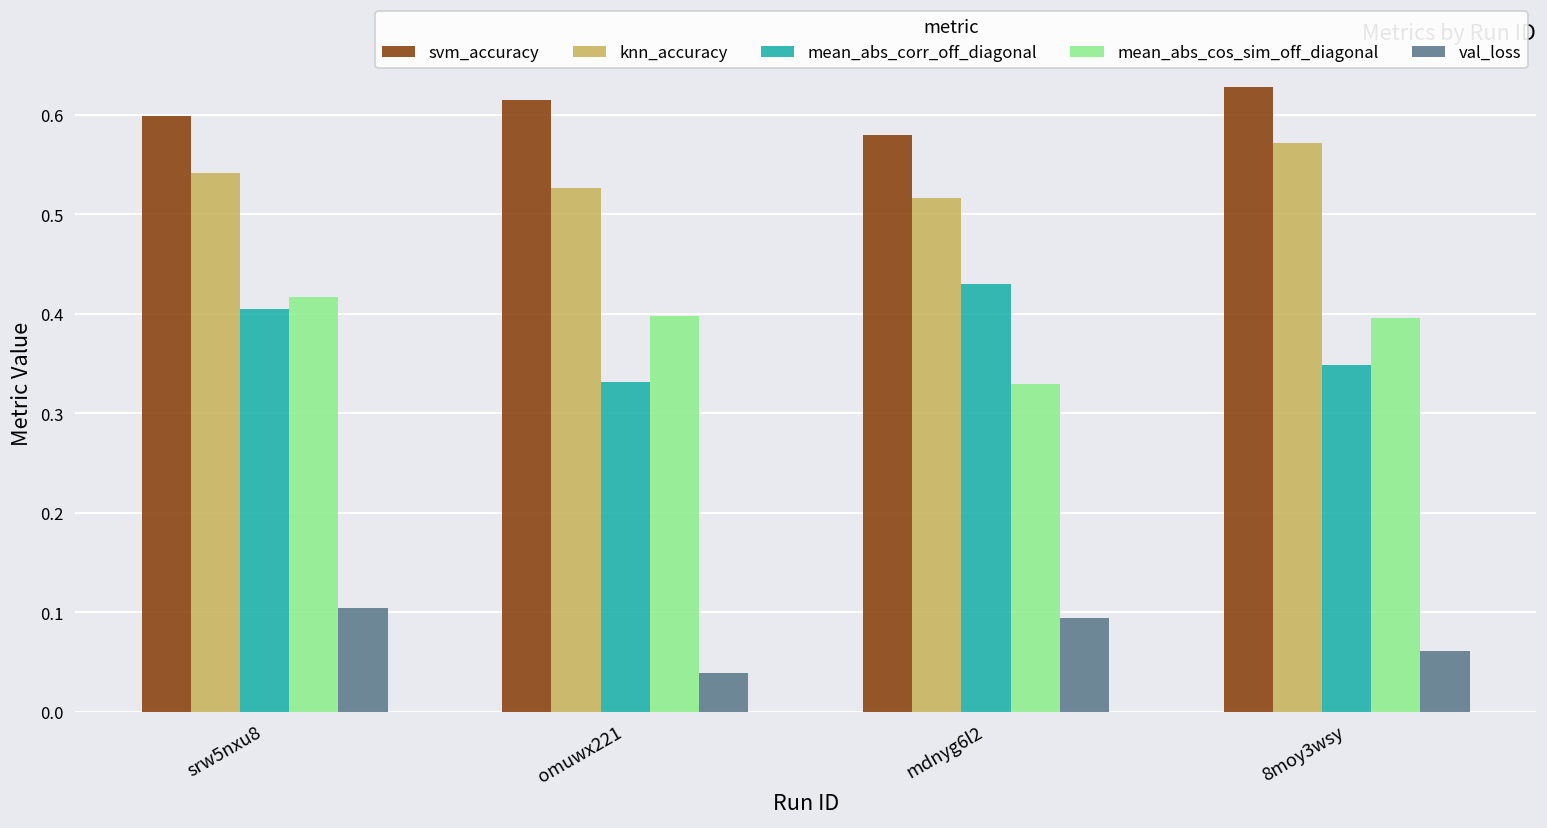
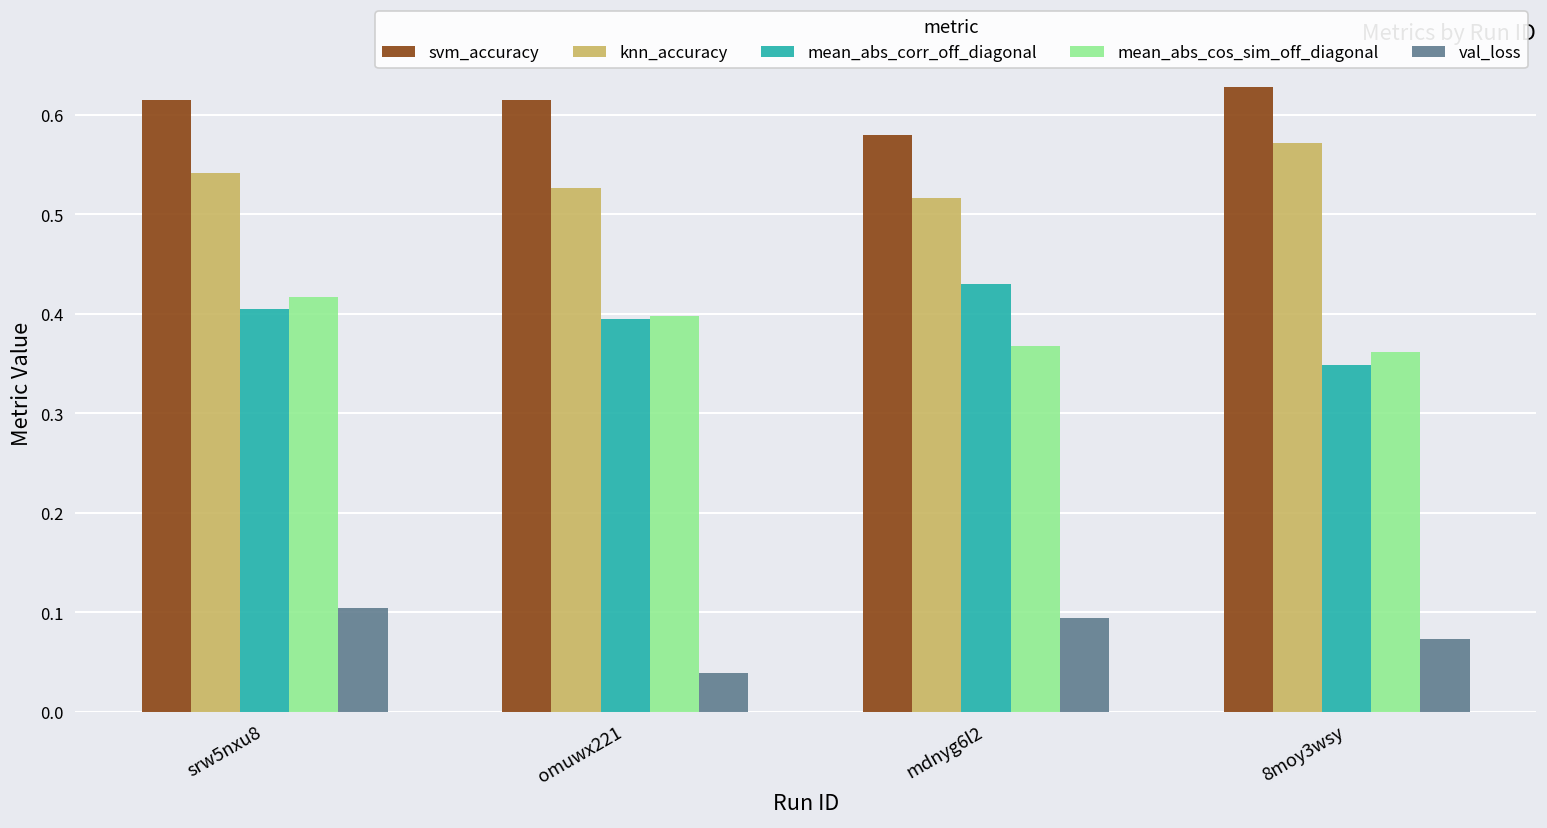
svm_accuracy, srw5nxu8: 0.60 -> 0.62
mean_abs_corr_off_diagonal, omuwx221: 0.33 -> 0.40
mean_abs_cos_sim_off_diagonal, mdnyg6l2: 0.33 -> 0.37
mean_abs_cos_sim_off_diagonal, 8moy3wsy: 0.40 -> 0.36
val_loss, 8moy3wsy: 0.06 -> 0.07
